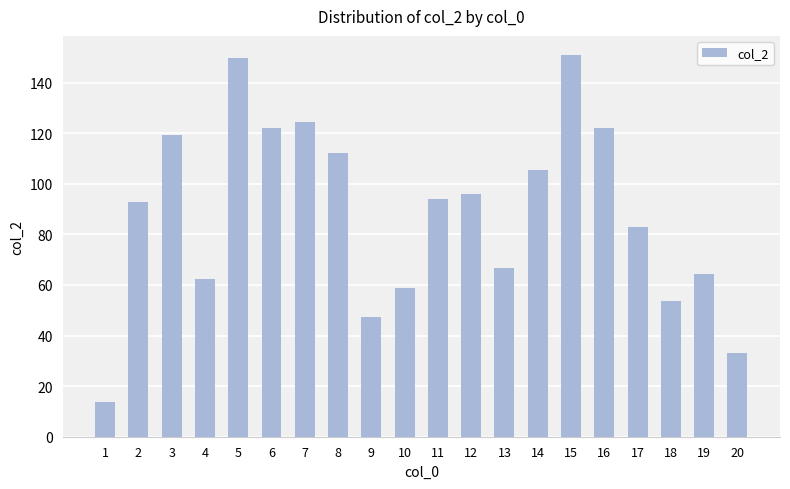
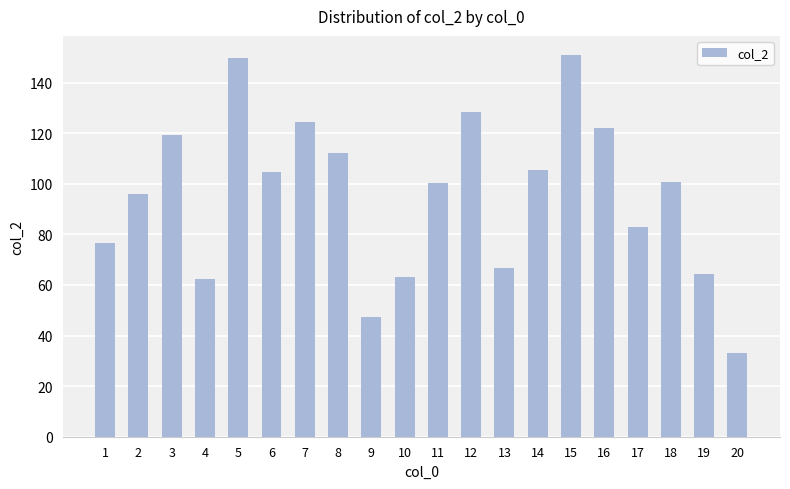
1: 14 -> 77
2: 93 -> 96
6: 122 -> 105
10: 59 -> 63
11: 94 -> 101
12: 96 -> 129
18: 54 -> 101
